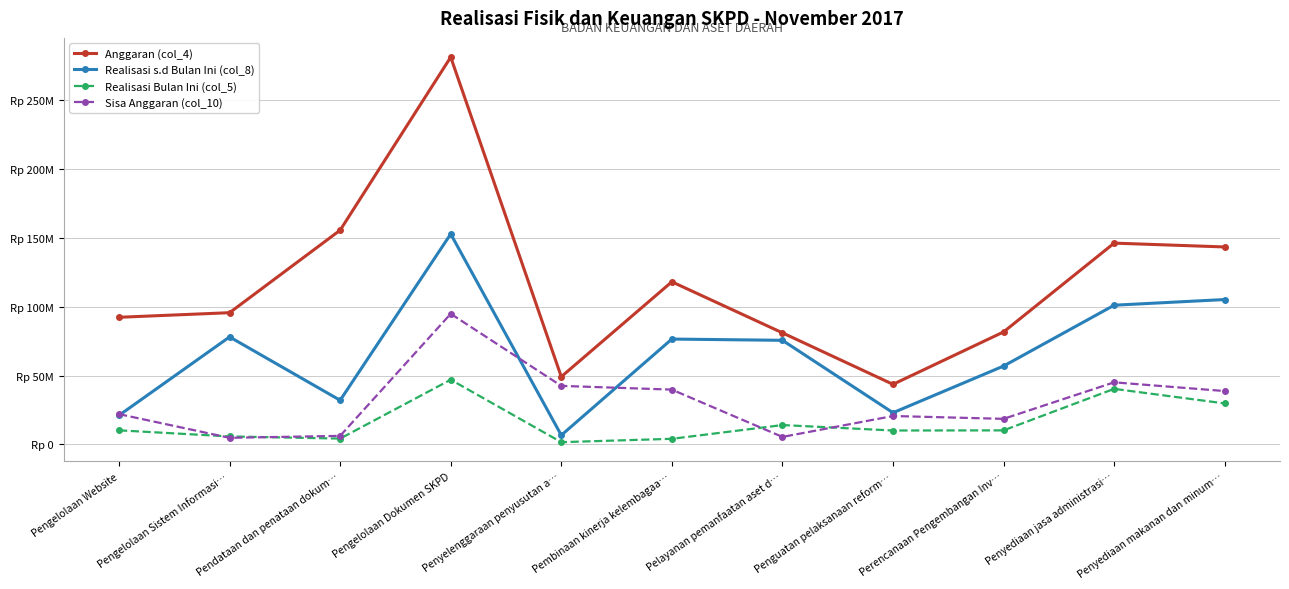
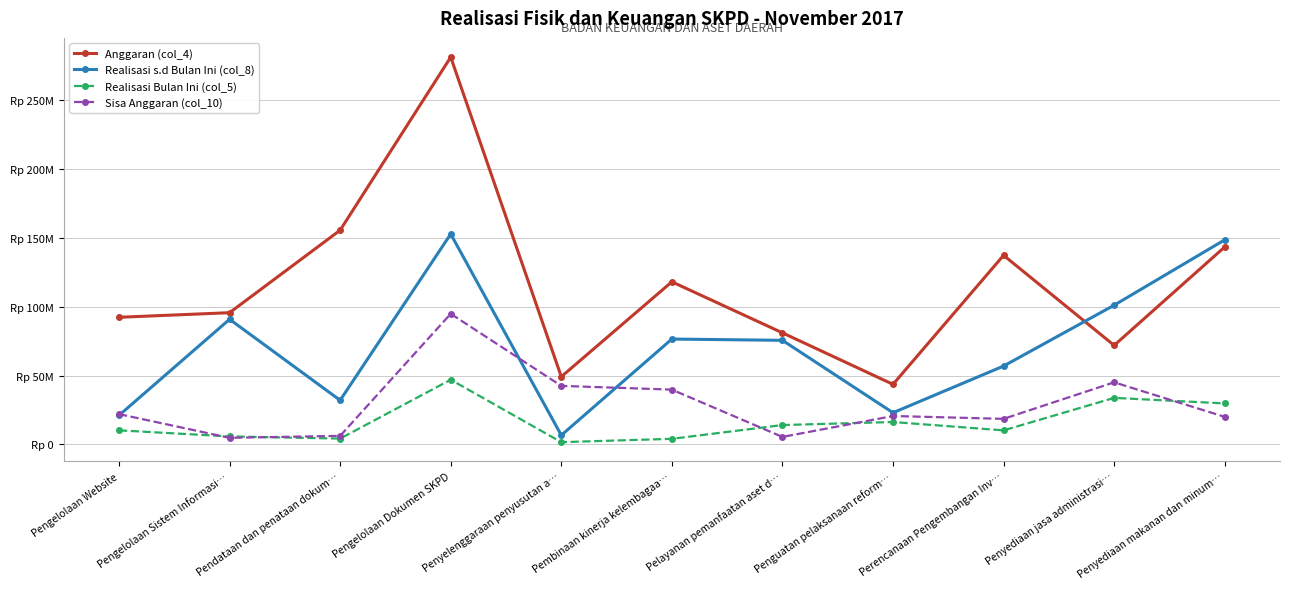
Realisasi s.d Bulan Ini (col_8), Pengelolaan Sistem Informasi…: Rp 78000000 -> Rp 91000000
Realisasi Bulan Ini (col_5), Penguatan pelaksanaan reform…: Rp 10000000 -> Rp 16000000
Anggaran (col_4), Perencanaan Pengembangan Inv…: Rp 82000000 -> Rp 137000000
Anggaran (col_4), Penyediaan jasa administrasi…: Rp 146000000 -> Rp 72000000
Realisasi Bulan Ini (col_5), Penyediaan jasa administrasi…: Rp 40000000 -> Rp 34000000
Realisasi s.d Bulan Ini (col_8), Penyediaan makanan dan minum…: Rp 105000000 -> Rp 149000000
Sisa Anggaran (col_10), Penyediaan makanan dan minum…: Rp 39000000 -> Rp 20000000
